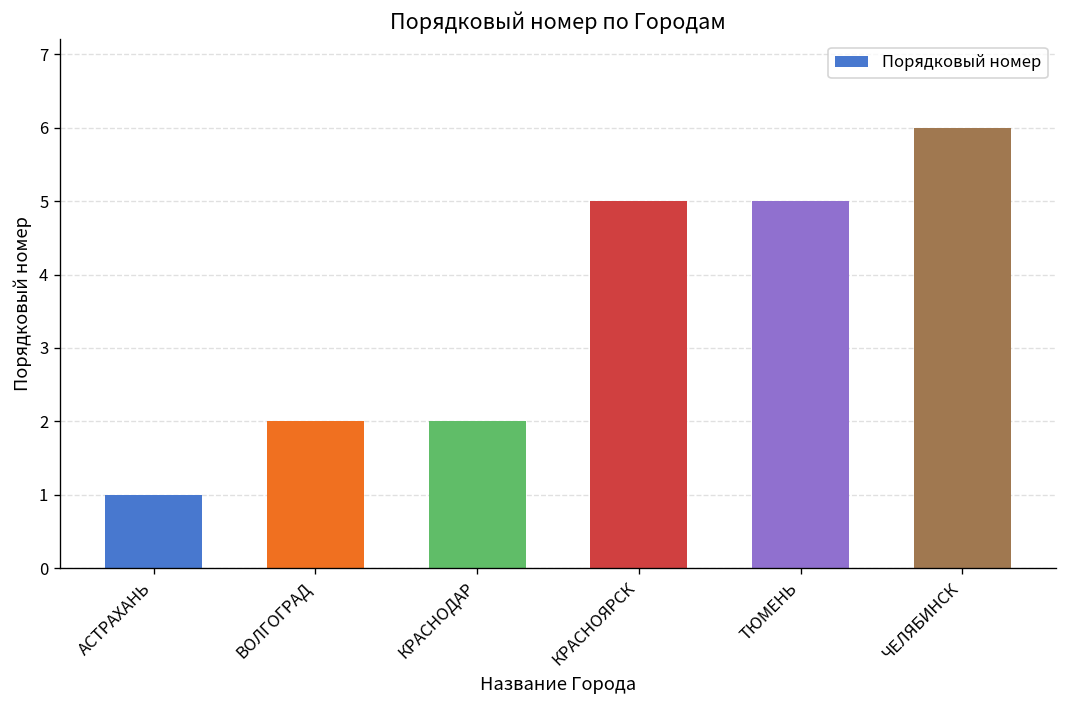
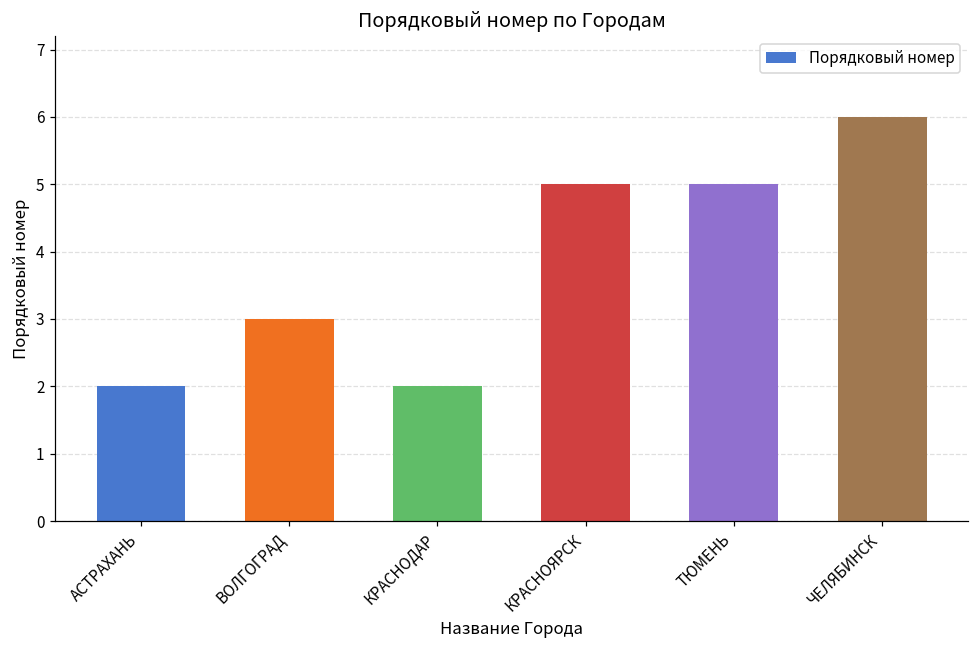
АСТРАХАНЬ: 1 -> 2
ВОЛГОГРАД: 2 -> 3
